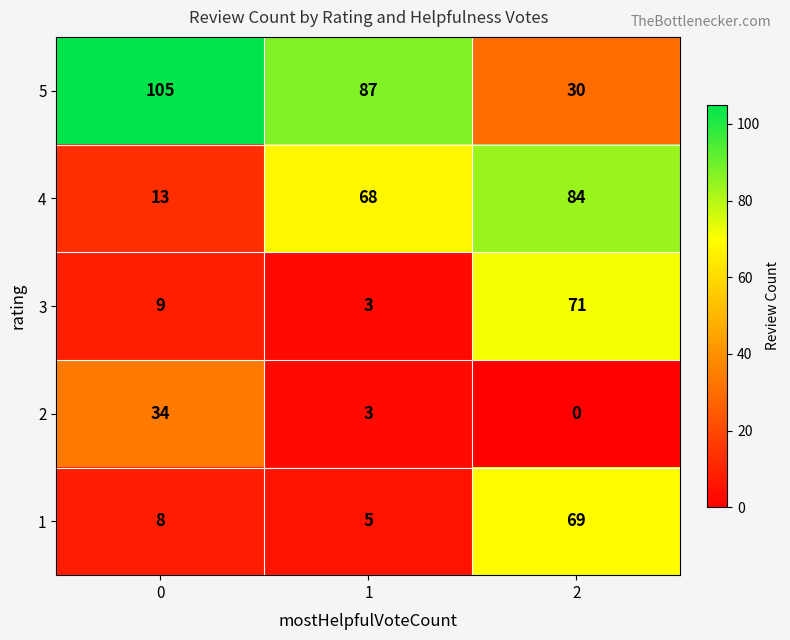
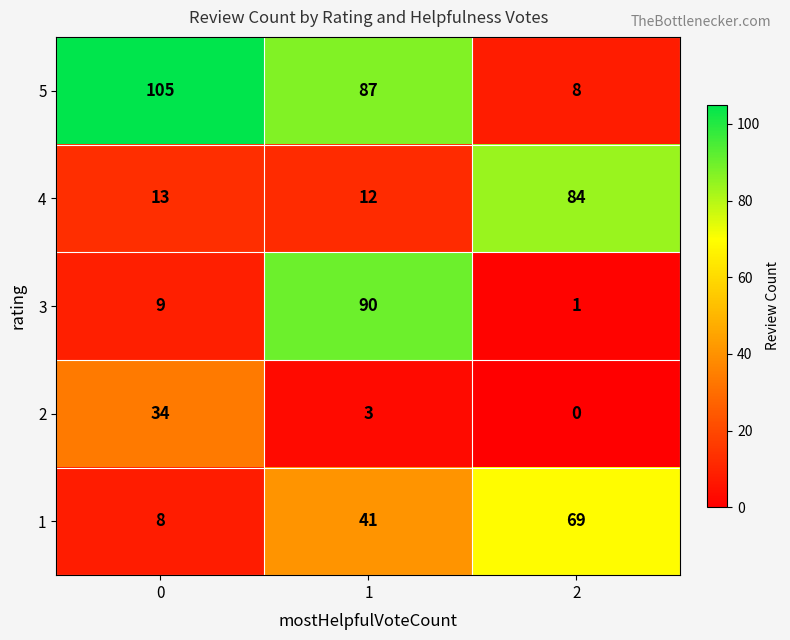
5, 2: 30 -> 8
4, 1: 68 -> 12
3, 1: 3 -> 90
3, 2: 71 -> 1
1, 1: 5 -> 41
